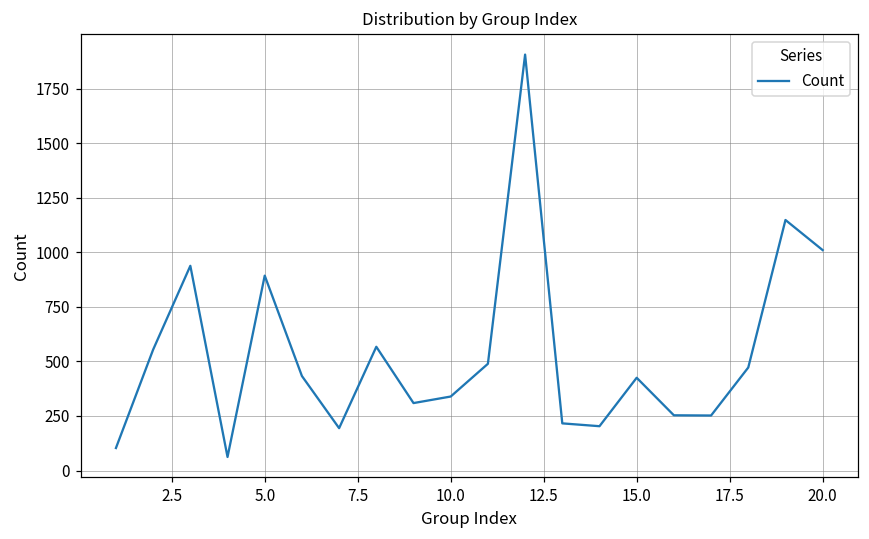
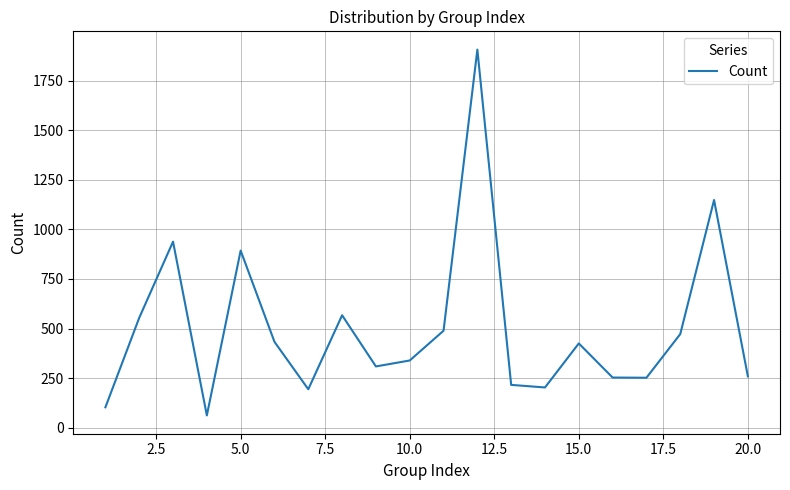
20.0: 1010 -> 260
